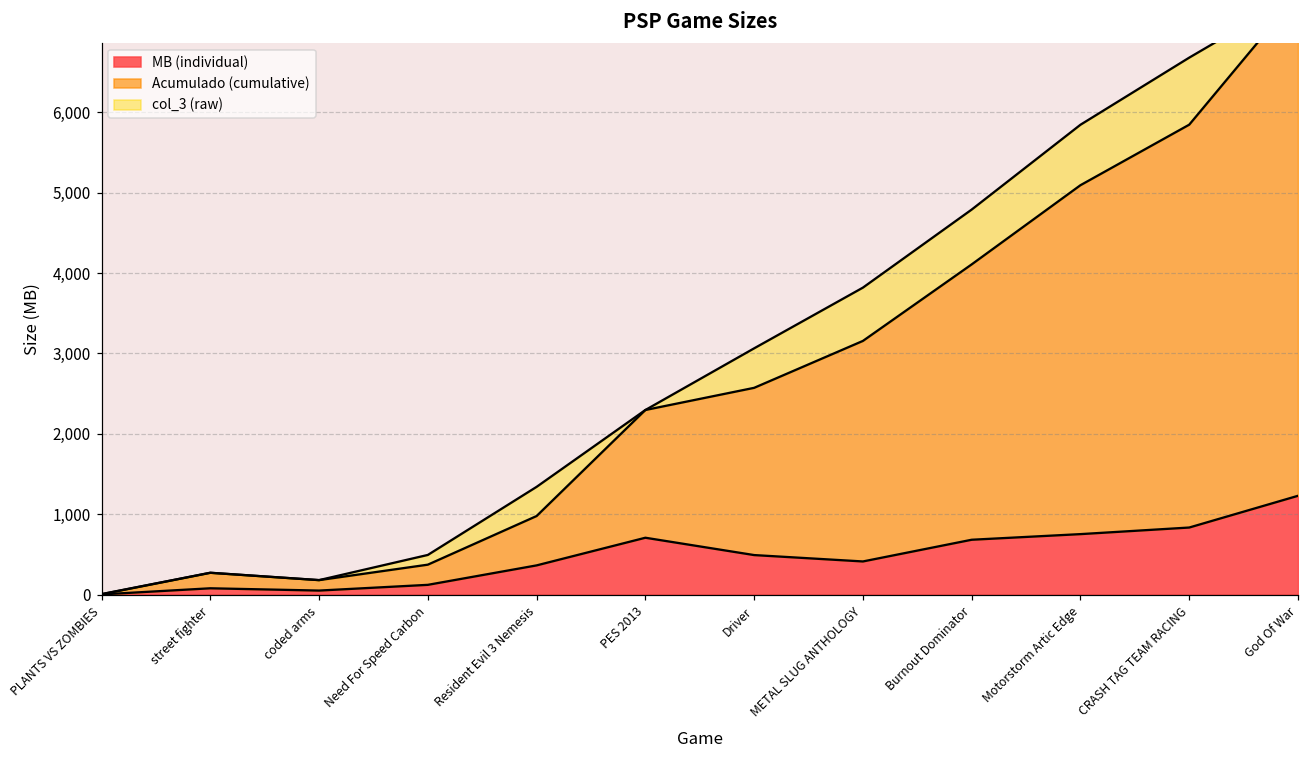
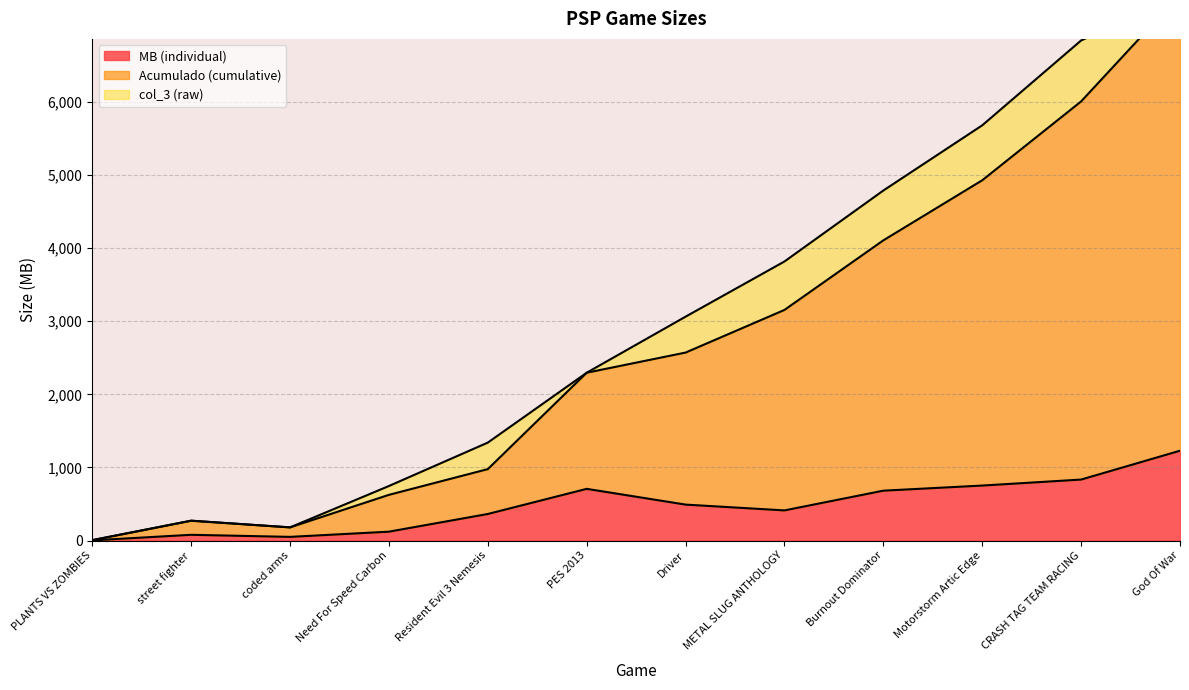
Acumulado (cumulative), Need For Speed Carbon: 300 -> 500
Acumulado (cumulative), Motorstorm Artic Edge: 4,300 -> 4,200
Acumulado (cumulative), CRASH TAG TEAM RACING: 5,000 -> 5,200
